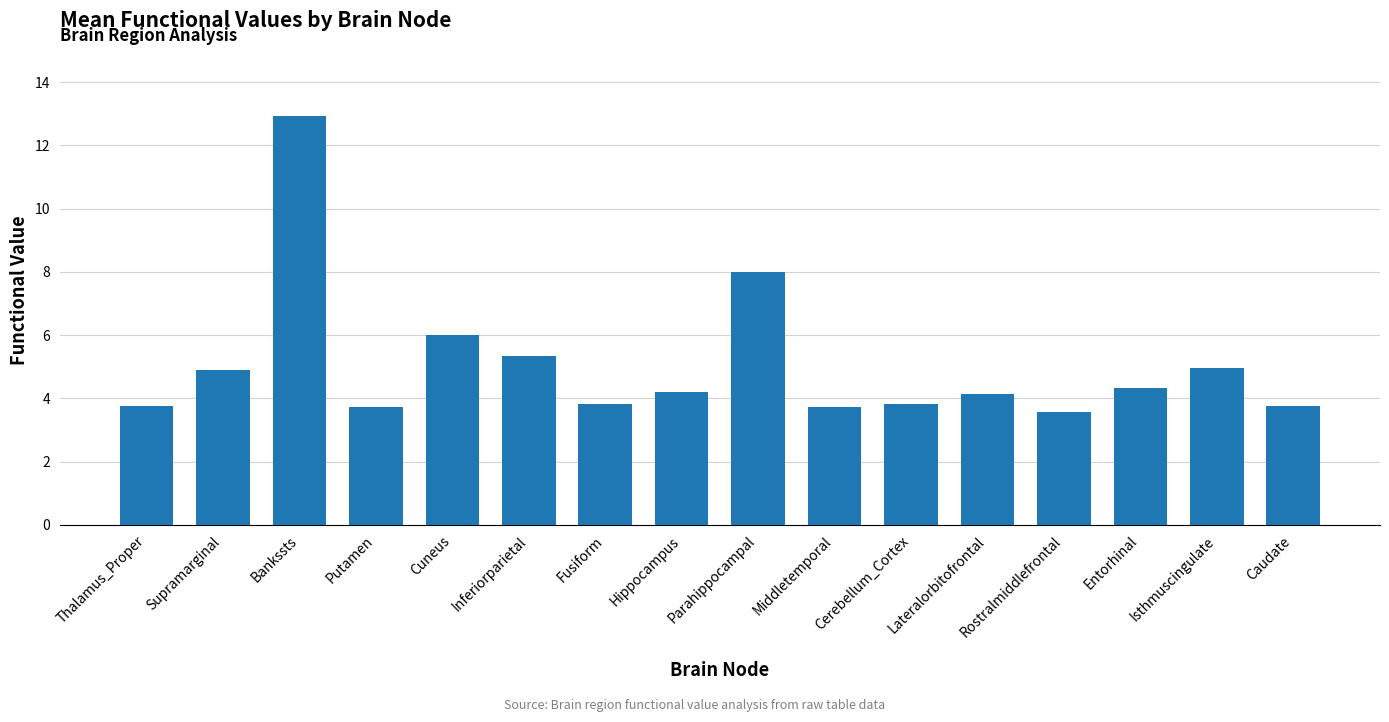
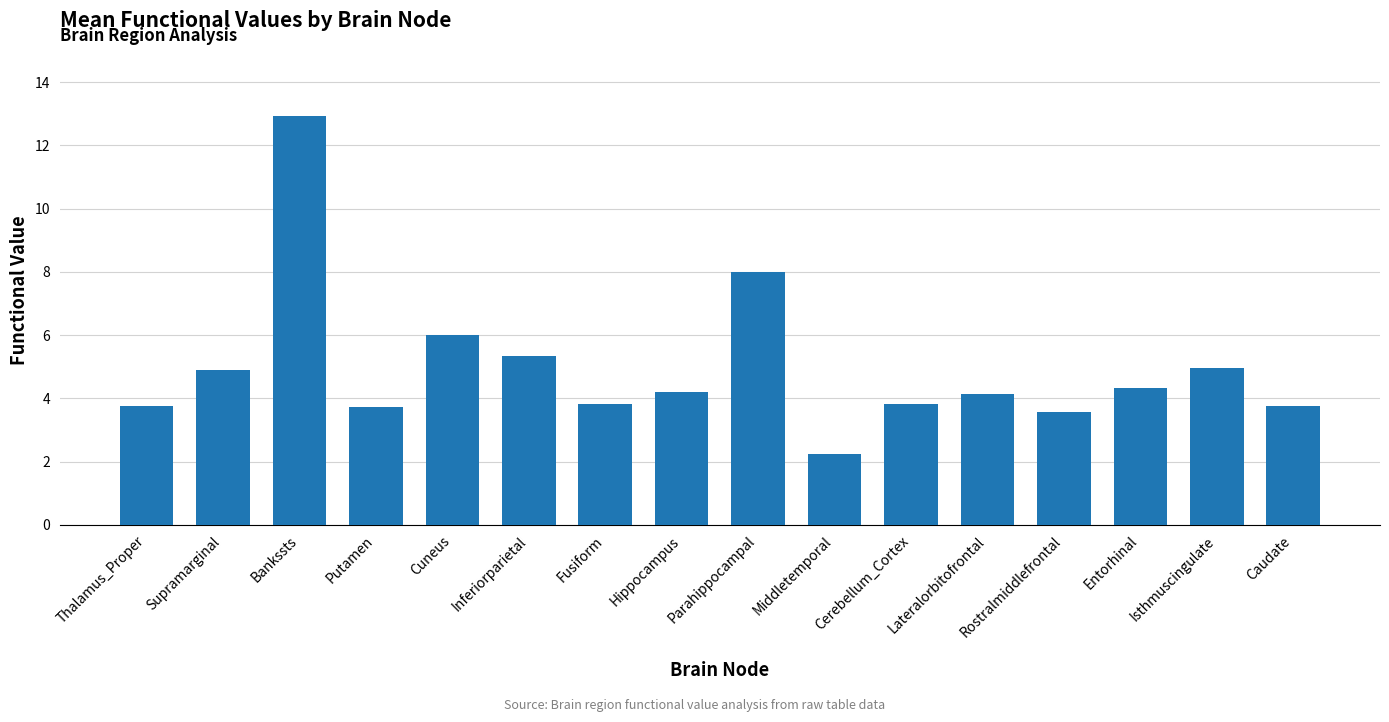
Middletemporal: 3.7 -> 2.2
